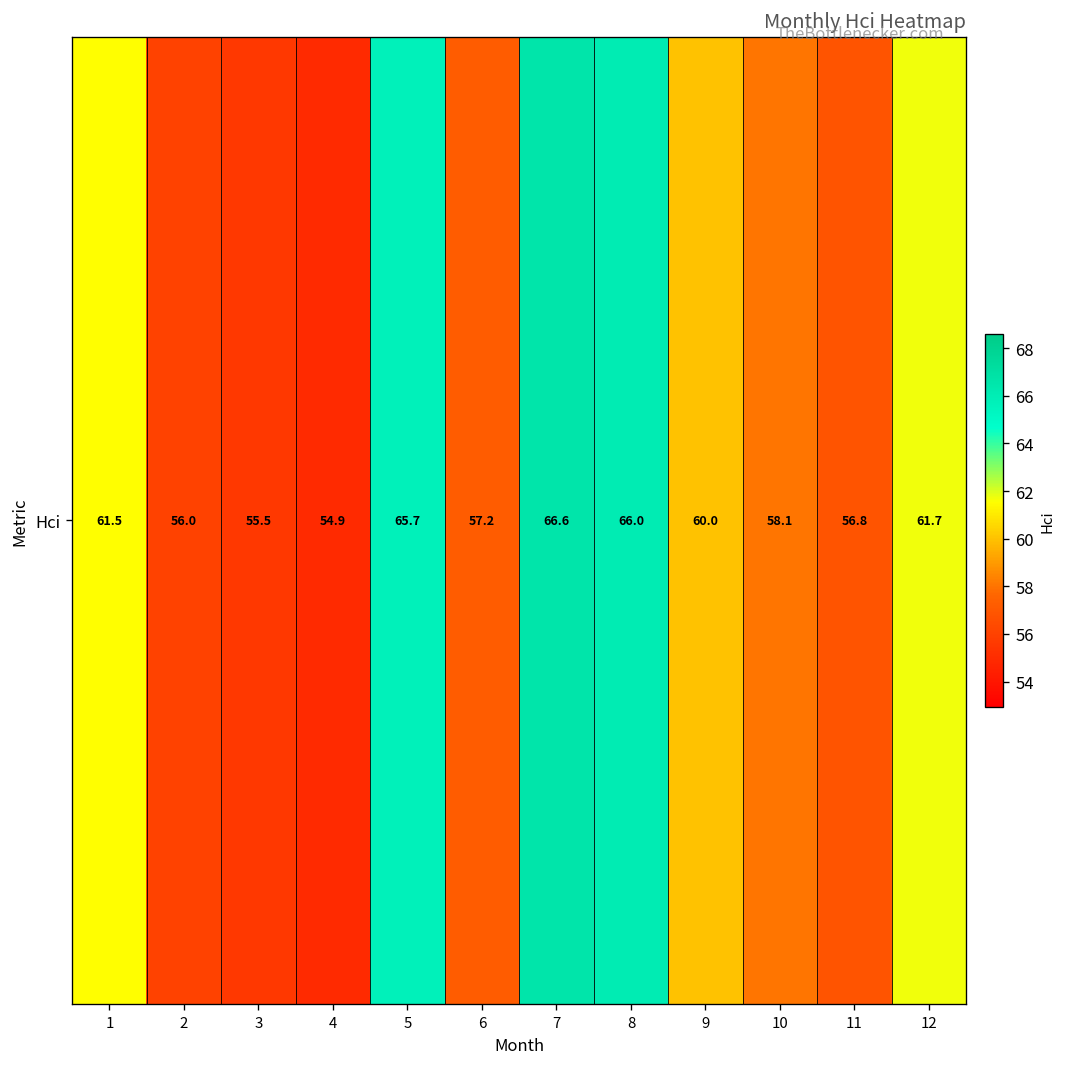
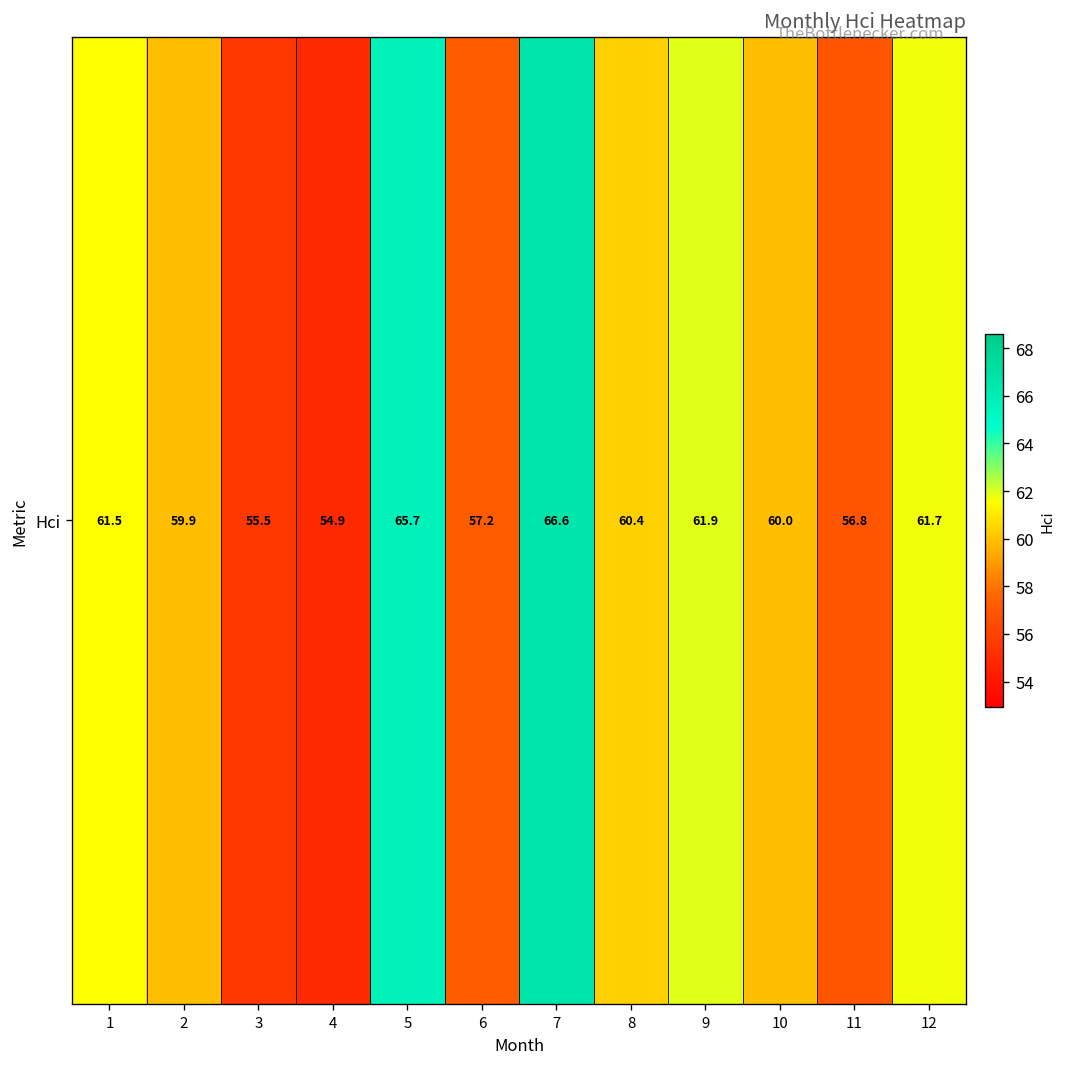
Hci, 2: 56.0 -> 59.9
Hci, 8: 66.0 -> 60.4
Hci, 9: 60.0 -> 61.9
Hci, 10: 58.1 -> 60.0
